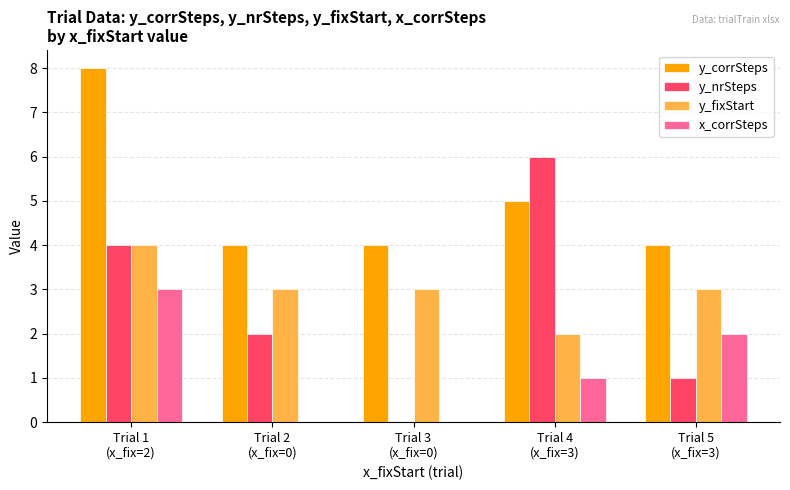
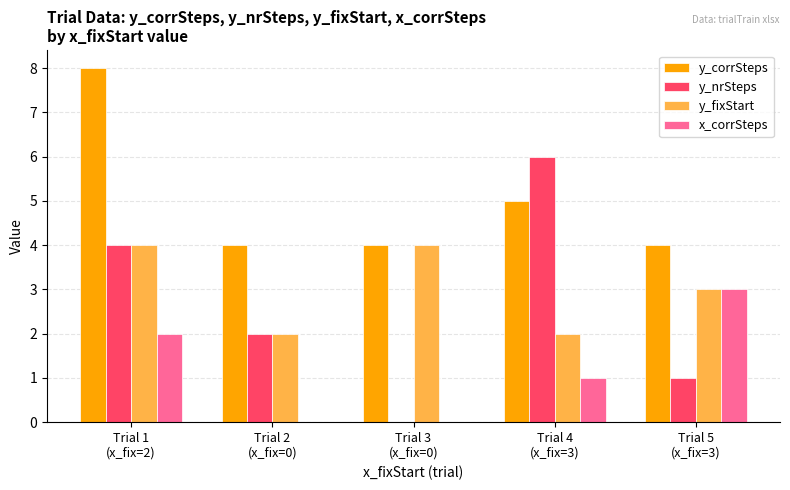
x_corrSteps, Trial 1 (x_fix=2): 3 -> 2
y_fixStart, Trial 2 (x_fix=0): 3 -> 2
y_fixStart, Trial 3 (x_fix=0): 3 -> 4
x_corrSteps, Trial 5 (x_fix=3): 2 -> 3
